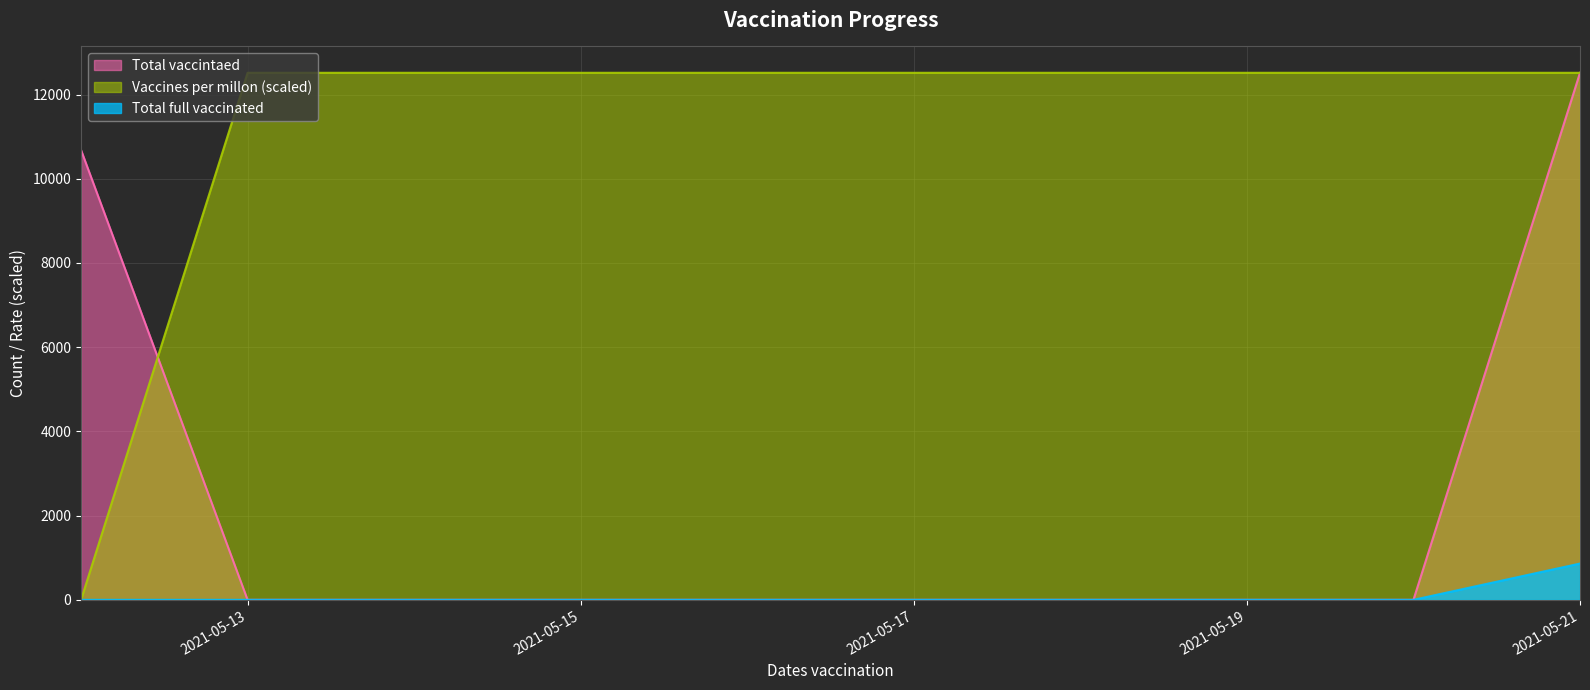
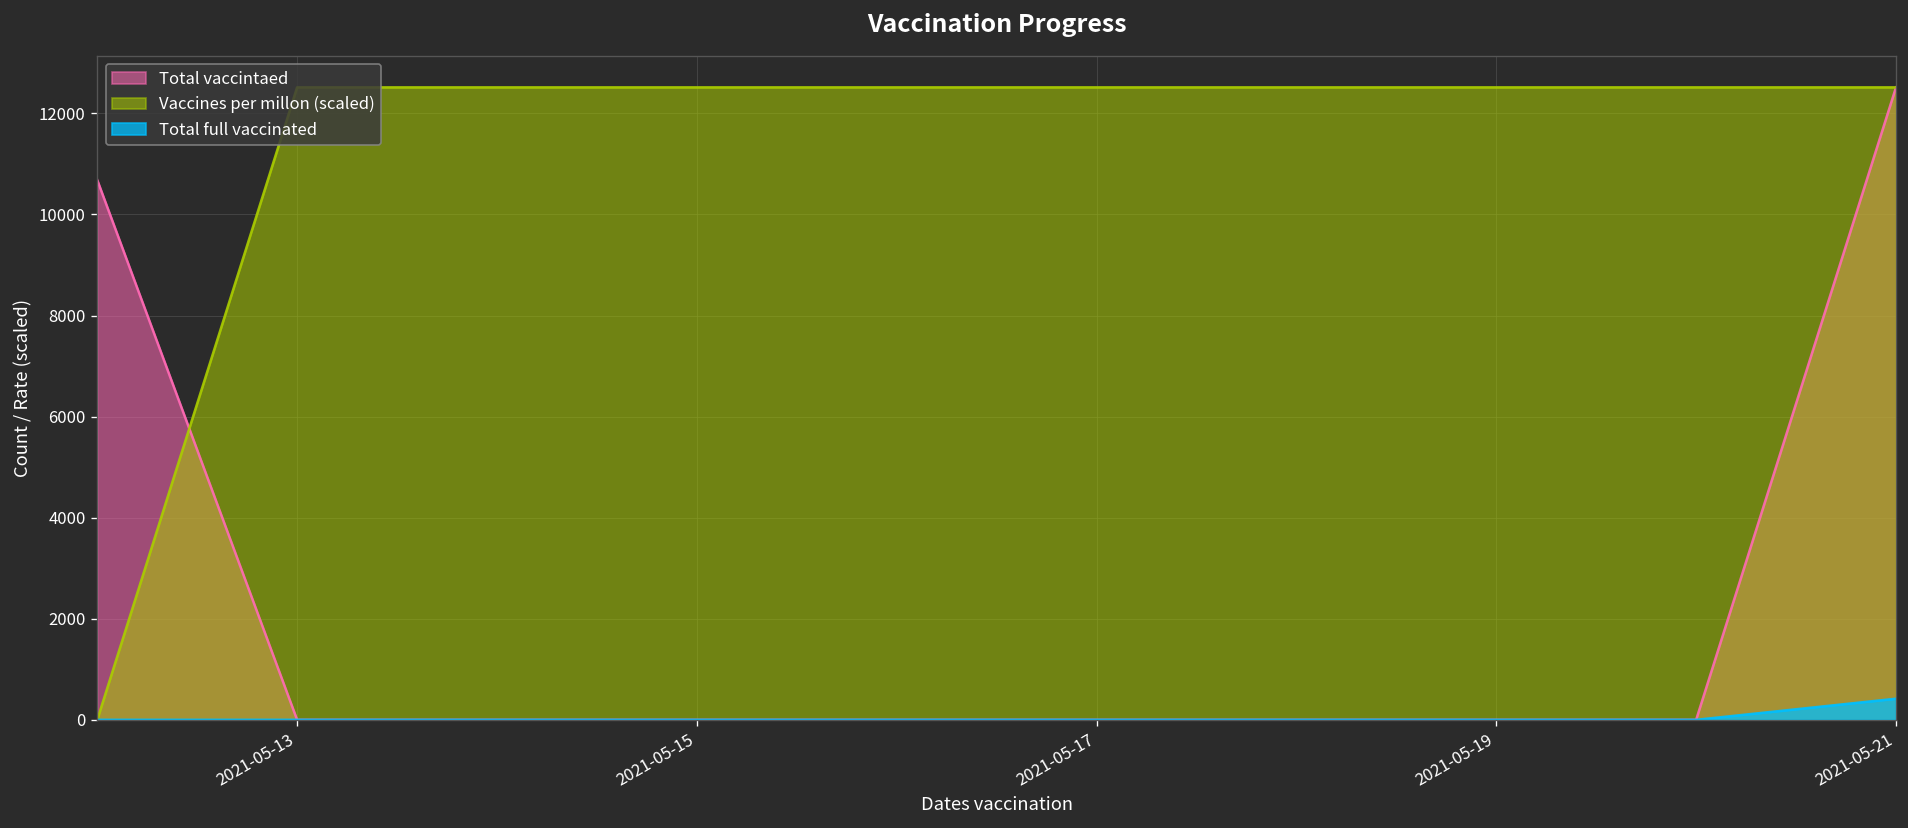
Total full vaccinated, 2021-05-21: 900 -> 400
